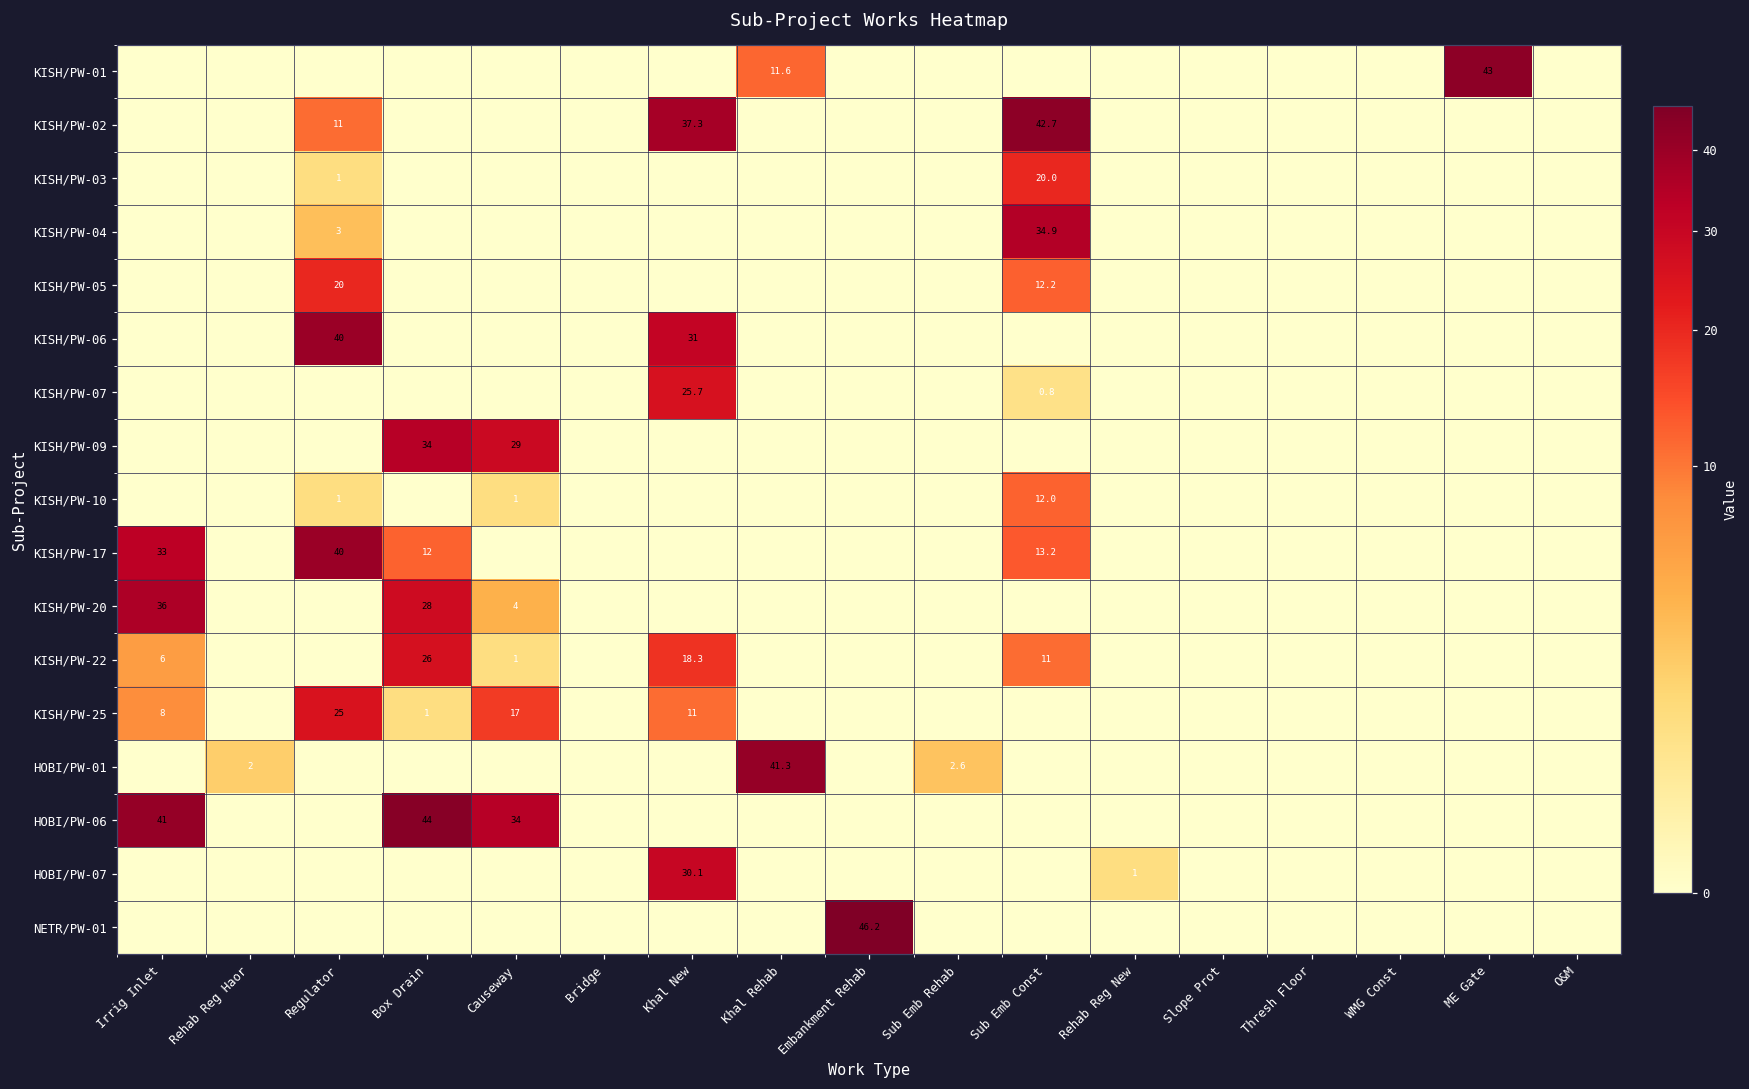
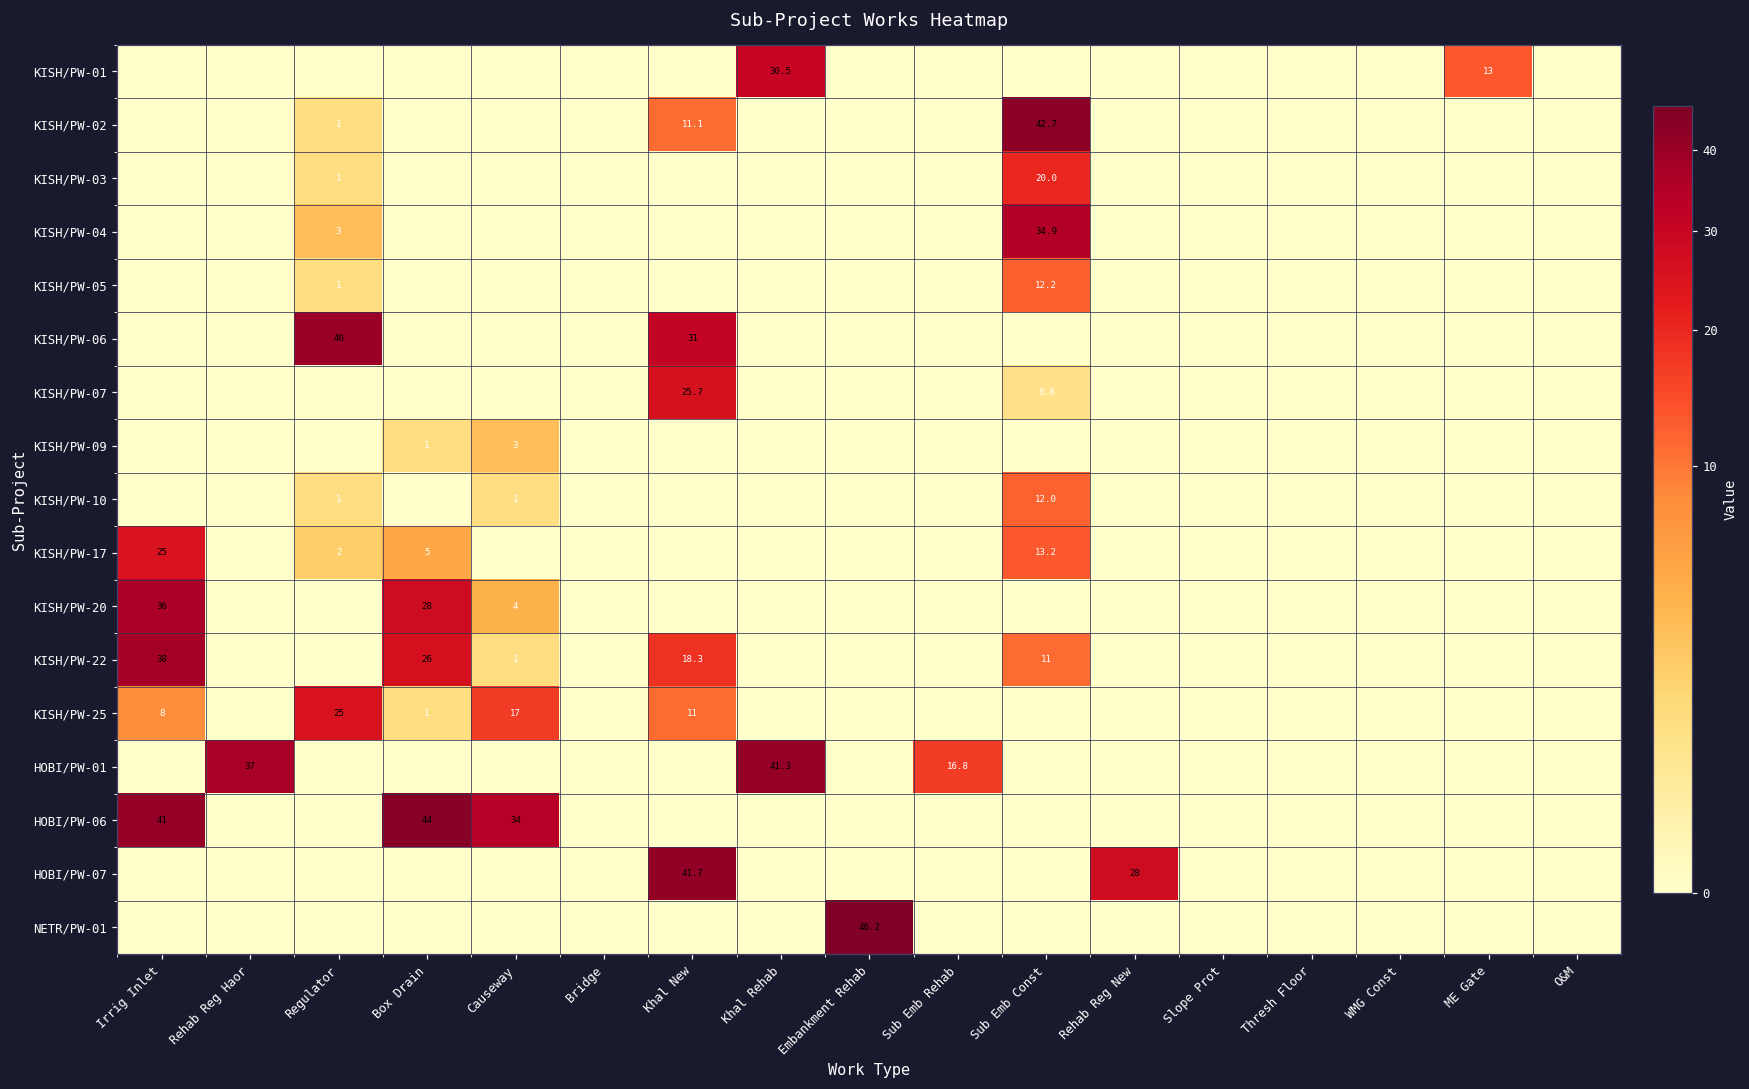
KISH/PW-01, Khal Rehab: 11.6 -> 30.5
KISH/PW-01, ME Gate: 43 -> 13
KISH/PW-02, Regulator: 11 -> 1
KISH/PW-02, Khal New: 37.3 -> 11.1
KISH/PW-05, Regulator: 20 -> 1
KISH/PW-09, Box Drain: 34 -> 1
KISH/PW-09, Causeway: 29 -> 3
KISH/PW-17, Irrig Inlet: 33 -> 25
KISH/PW-17, Regulator: 40 -> 2
KISH/PW-17, Box Drain: 12 -> 5
KISH/PW-22, Irrig Inlet: 6 -> 38
HOBI/PW-01, Rehab Reg Haor: 2 -> 37
HOBI/PW-01, Sub Emb Rehab: 2.6 -> 16.8
HOBI/PW-07, Khal New: 30.1 -> 41.7
HOBI/PW-07, Rehab Reg New: 1 -> 28
